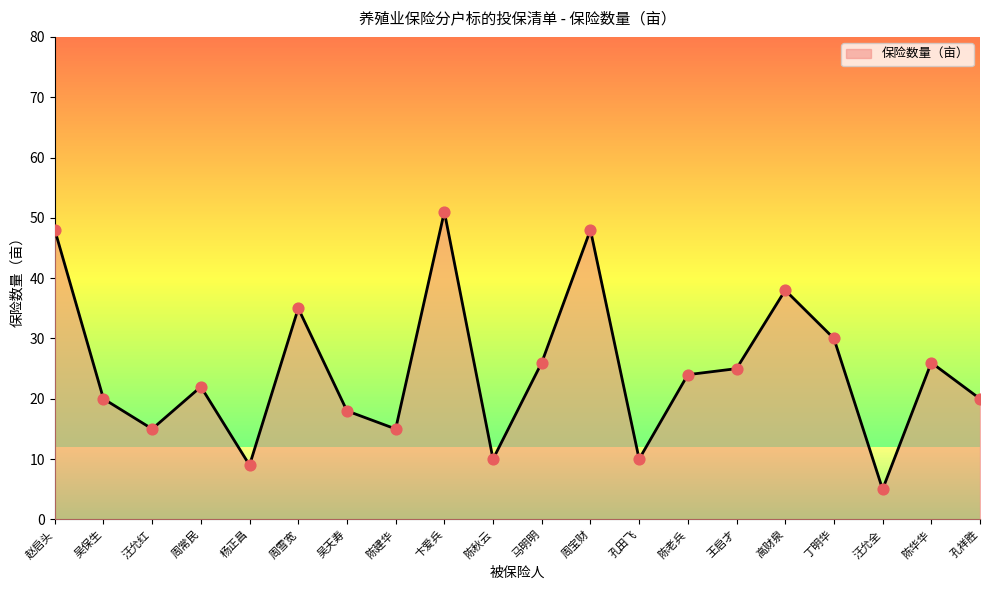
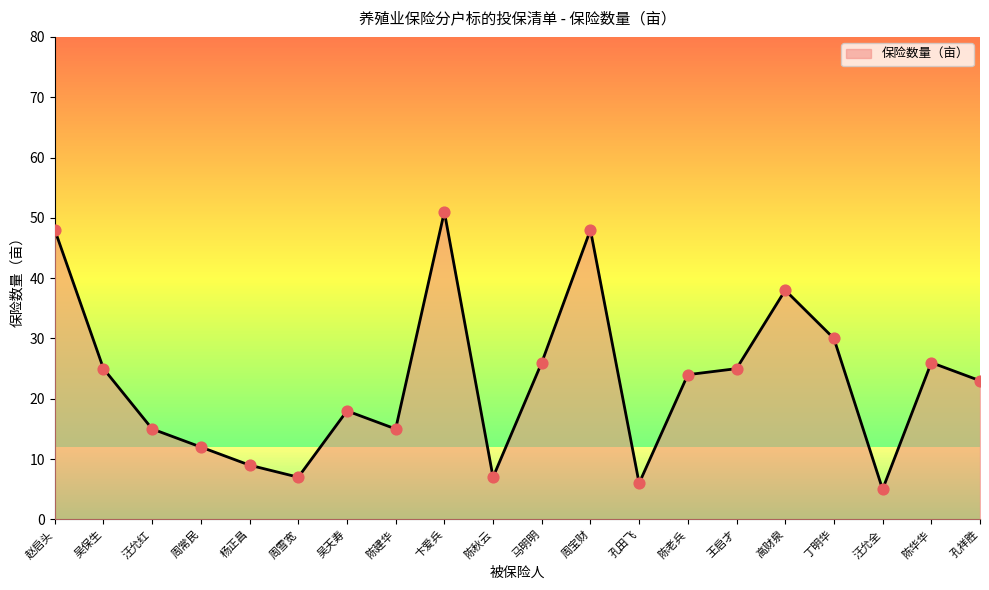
吴保生: 20 -> 25
周常民: 22 -> 12
周雪宽: 35 -> 7
陈秋云: 10 -> 7
孔田飞: 10 -> 6
孔祥胜: 20 -> 23
